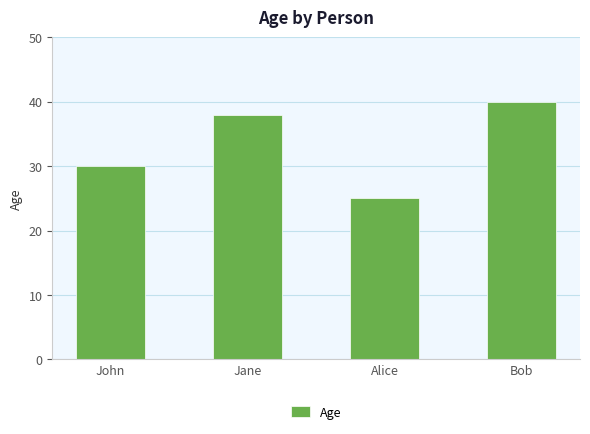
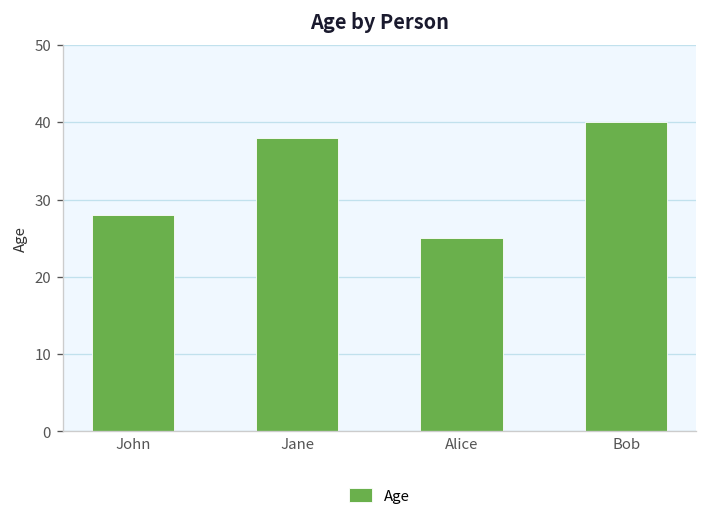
John: 30 -> 28
